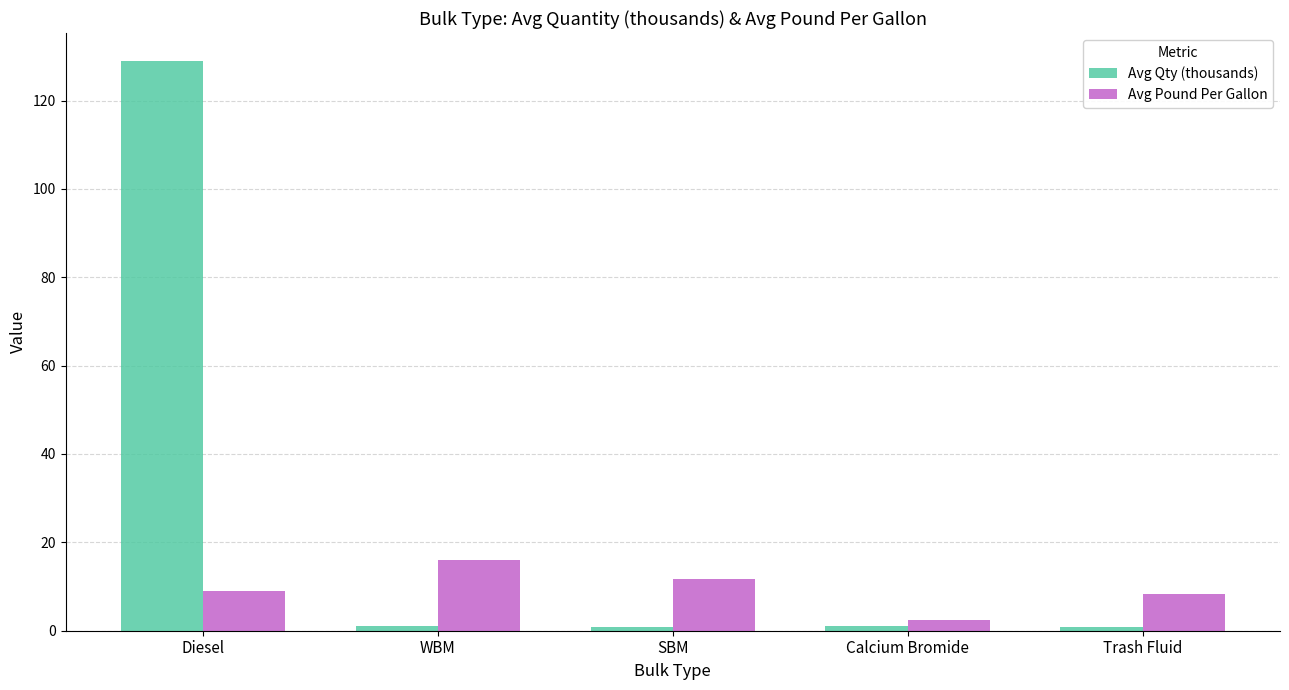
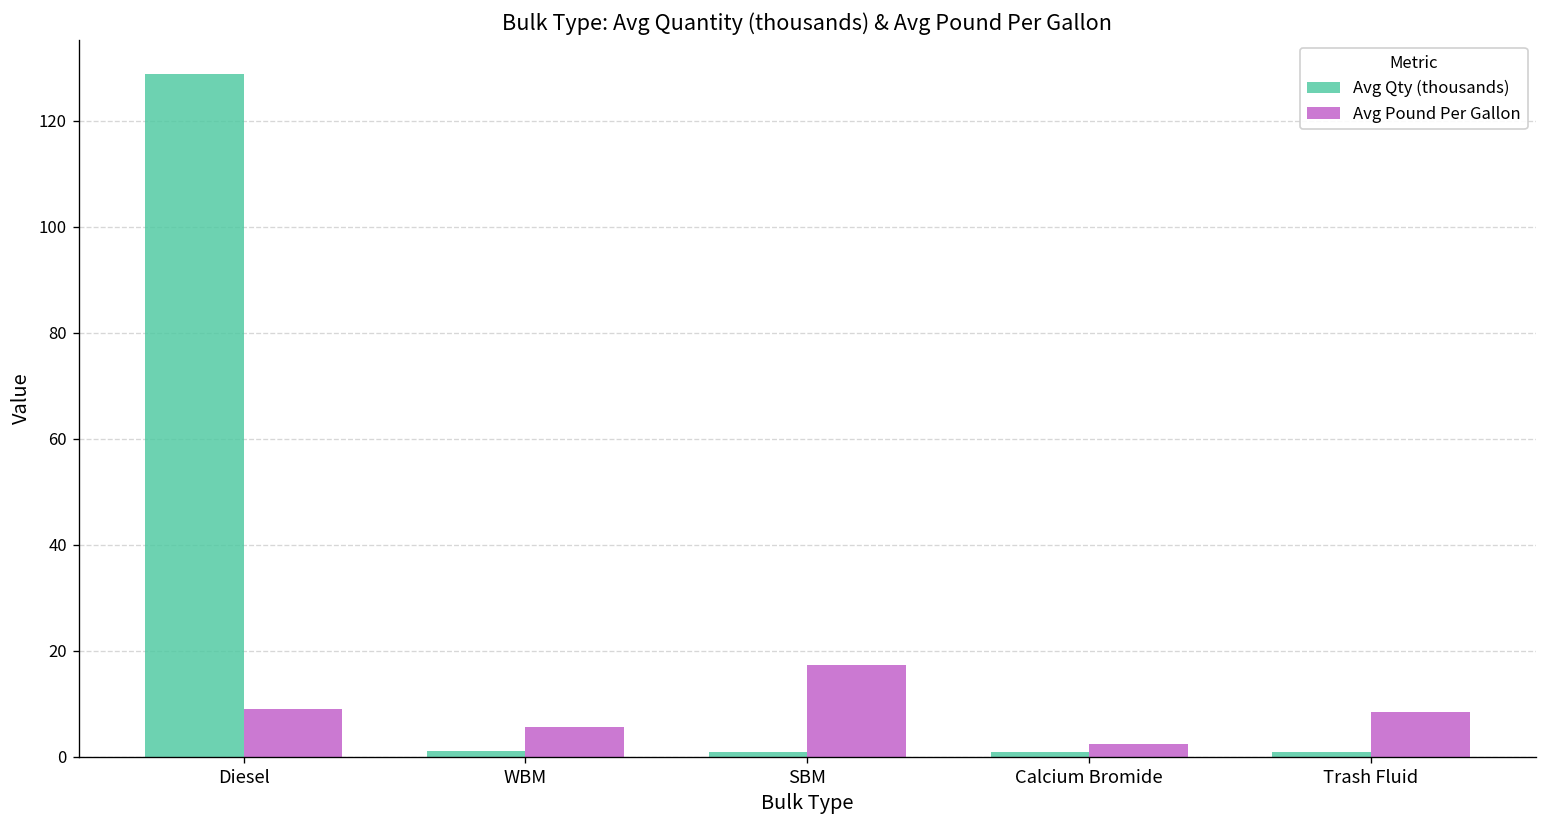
Avg Pound Per Gallon, WBM: 16 -> 6
Avg Pound Per Gallon, SBM: 12 -> 17
